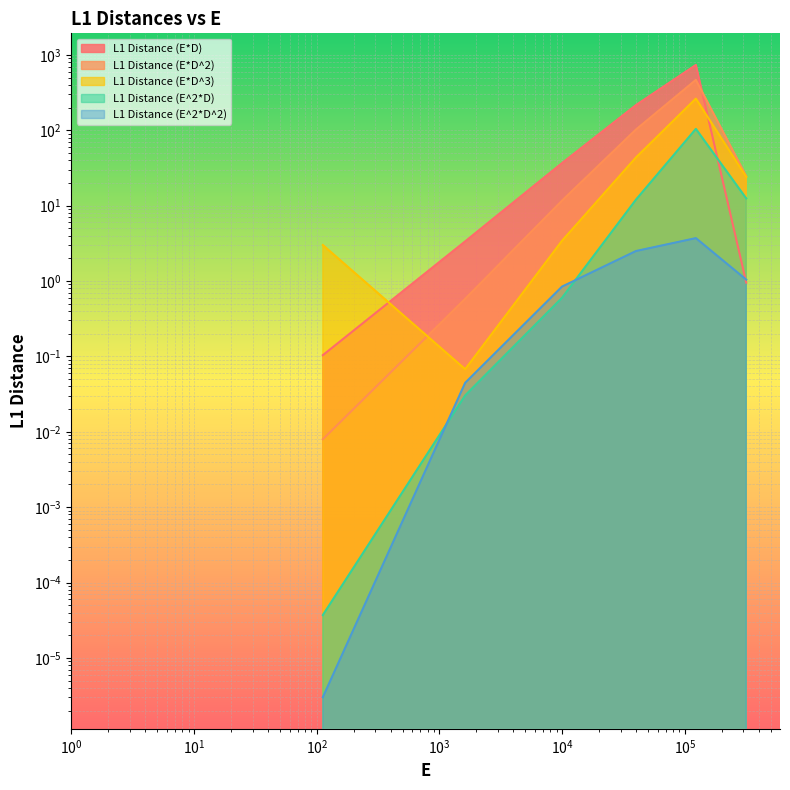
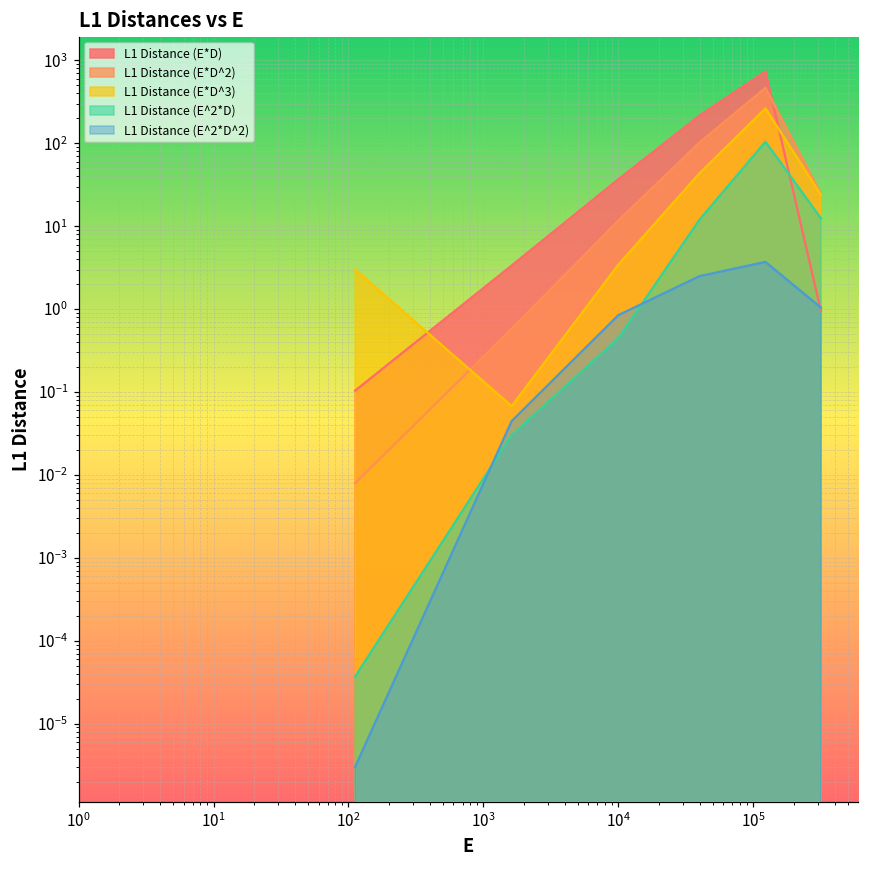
L1 Distance (E^2*D), 10^4: 0.6 -> 0.4
